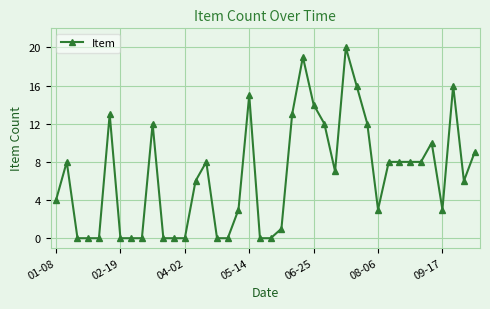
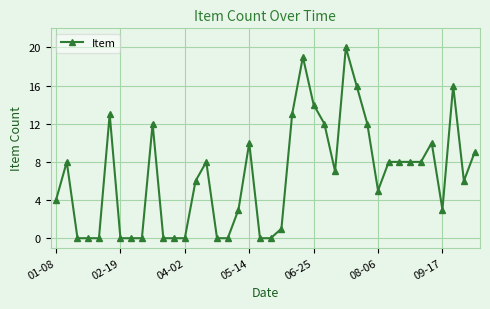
05-14: 15 -> 10
08-06: 3 -> 5
